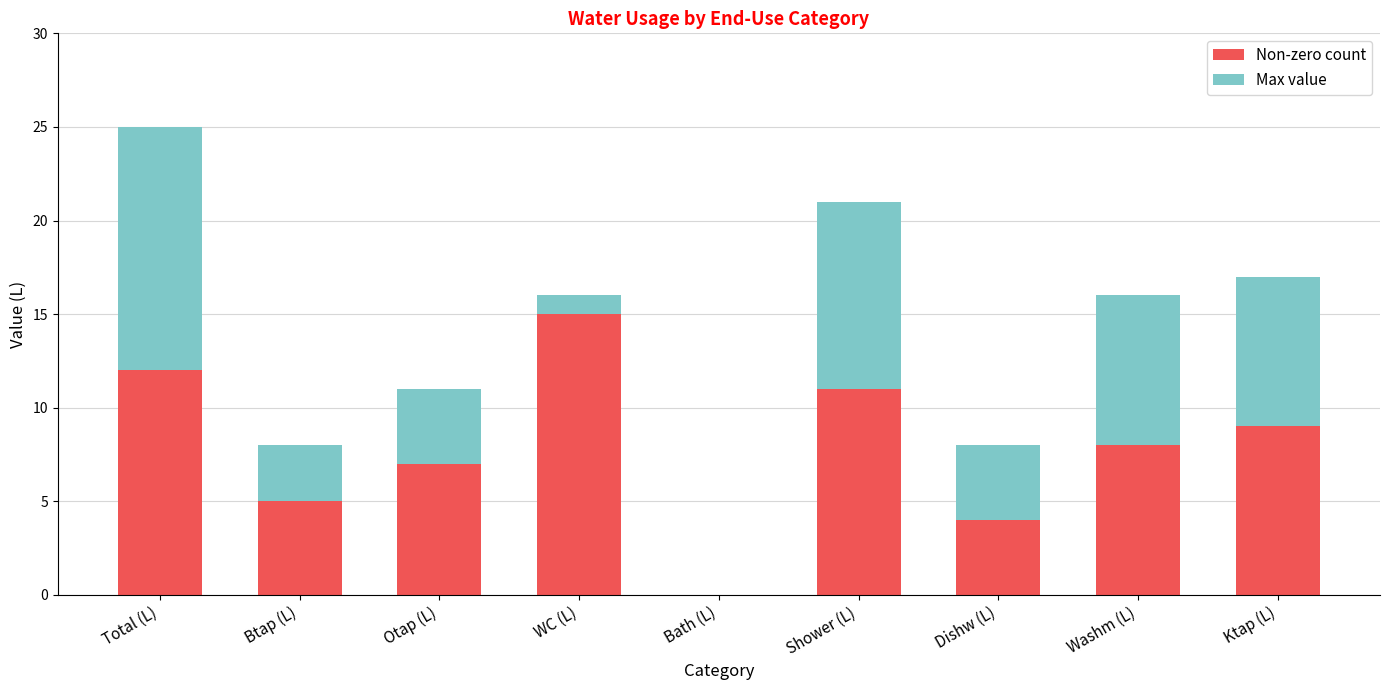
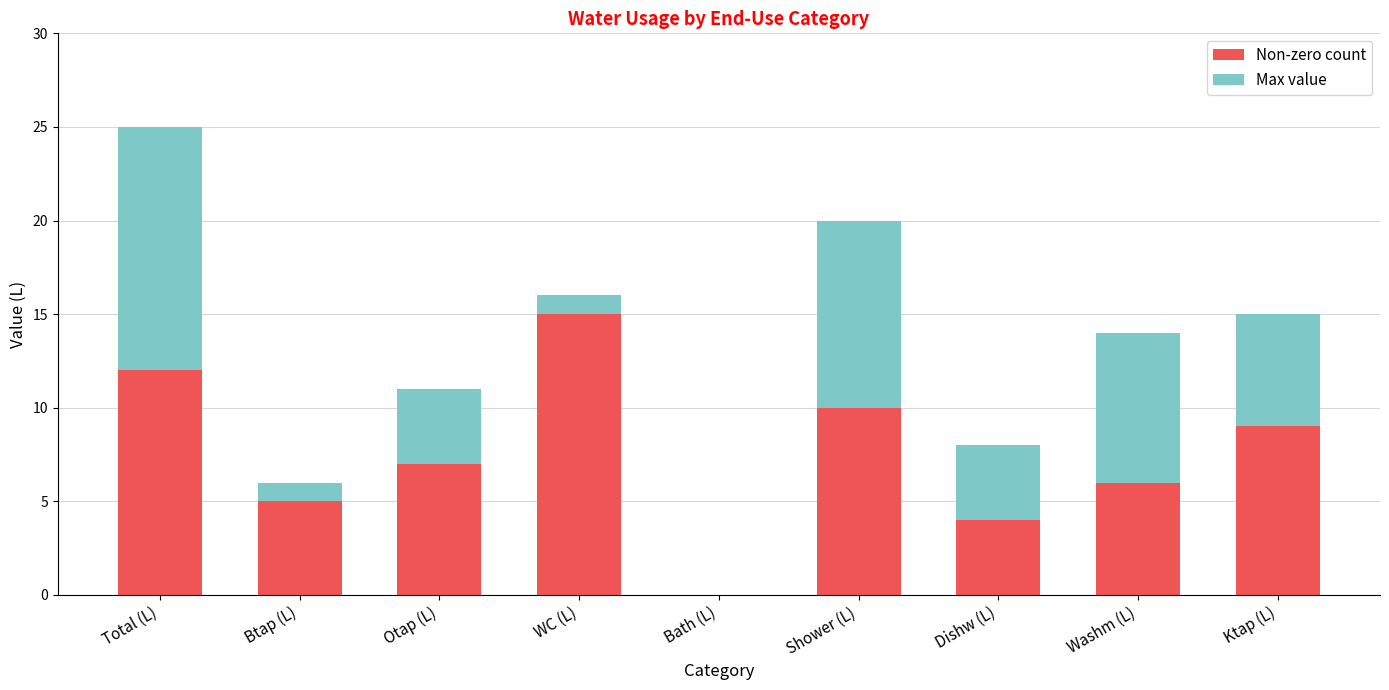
Max value, Btap (L): 3 -> 1
Non-zero count, Shower (L): 11 -> 10
Non-zero count, Washm (L): 8 -> 6
Max value, Ktap (L): 8 -> 6
